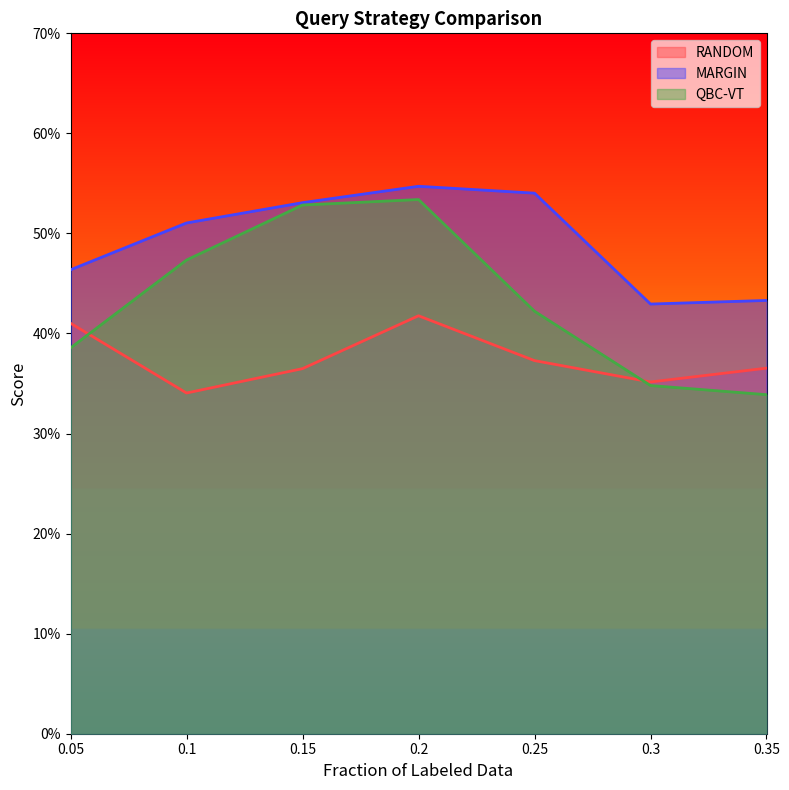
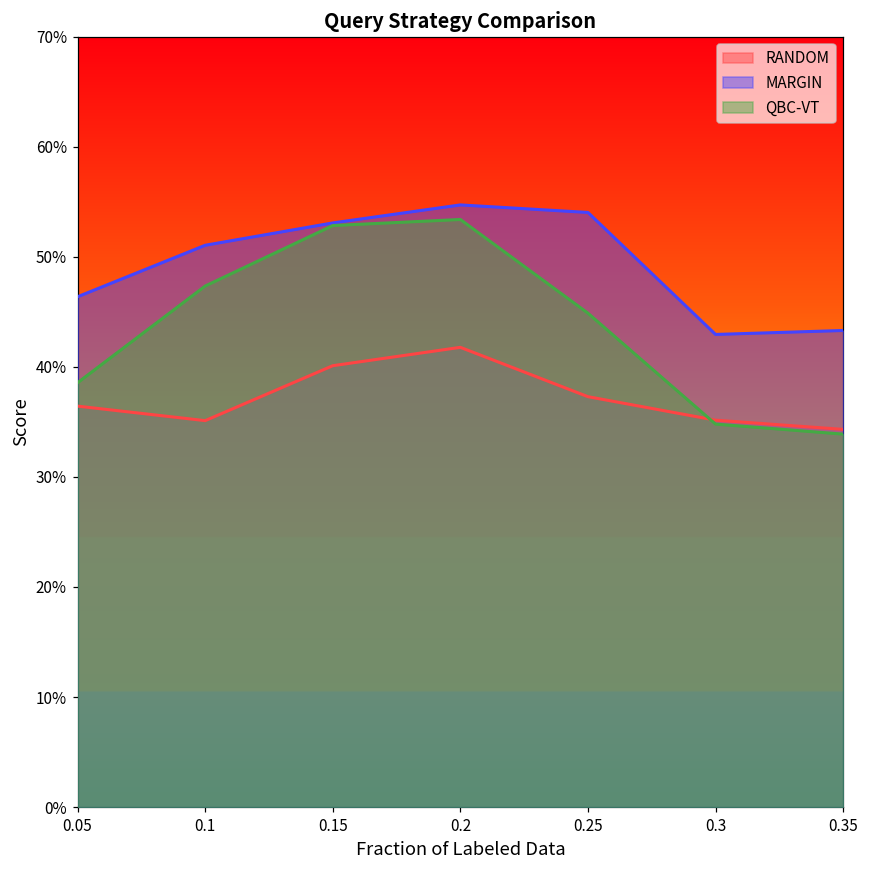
RANDOM, 0.05: 41.0% -> 36.4%
RANDOM, 0.1: 34.1% -> 35.1%
RANDOM, 0.15: 36.5% -> 40.1%
QBC-VT, 0.25: 42.2% -> 44.9%
RANDOM, 0.35: 36.5% -> 34.3%
